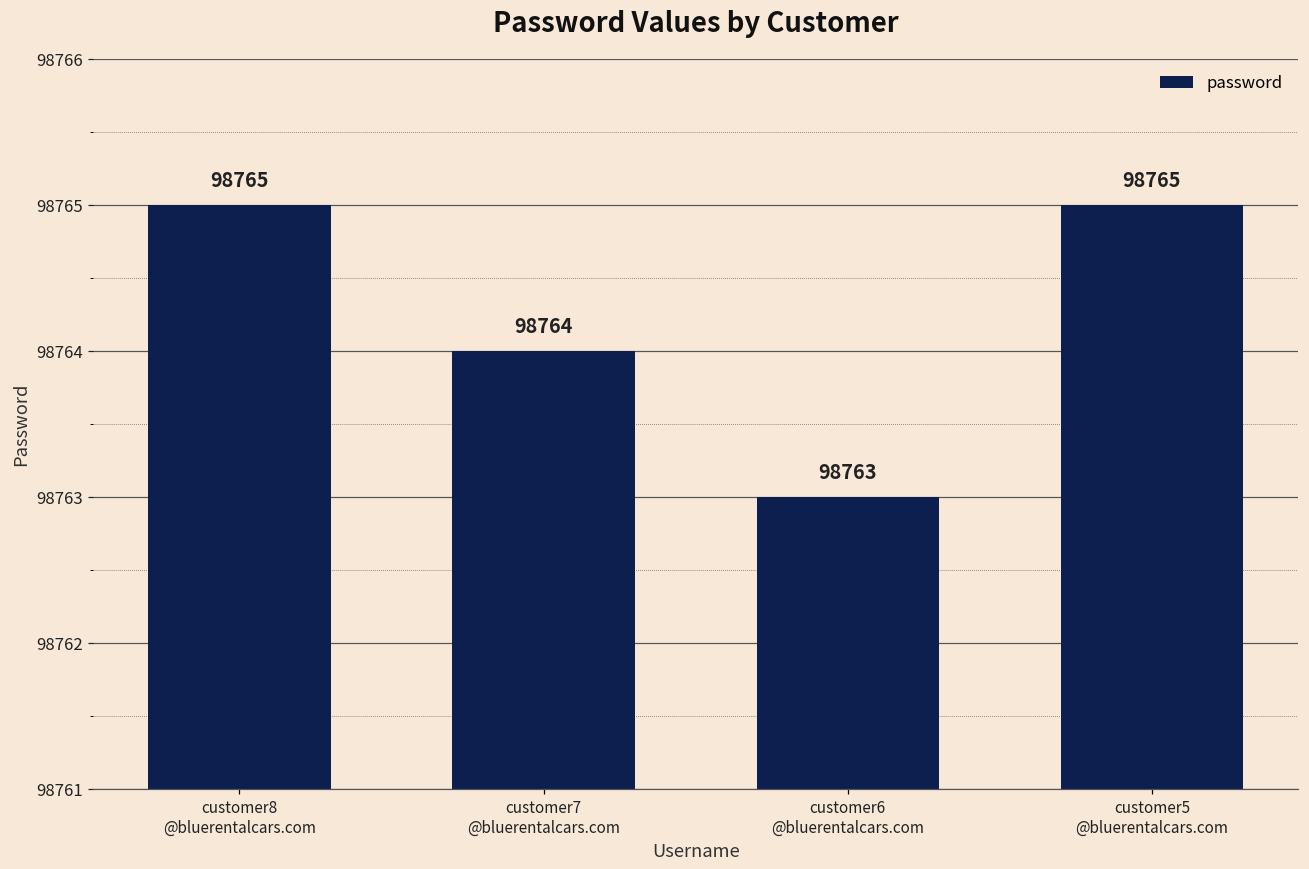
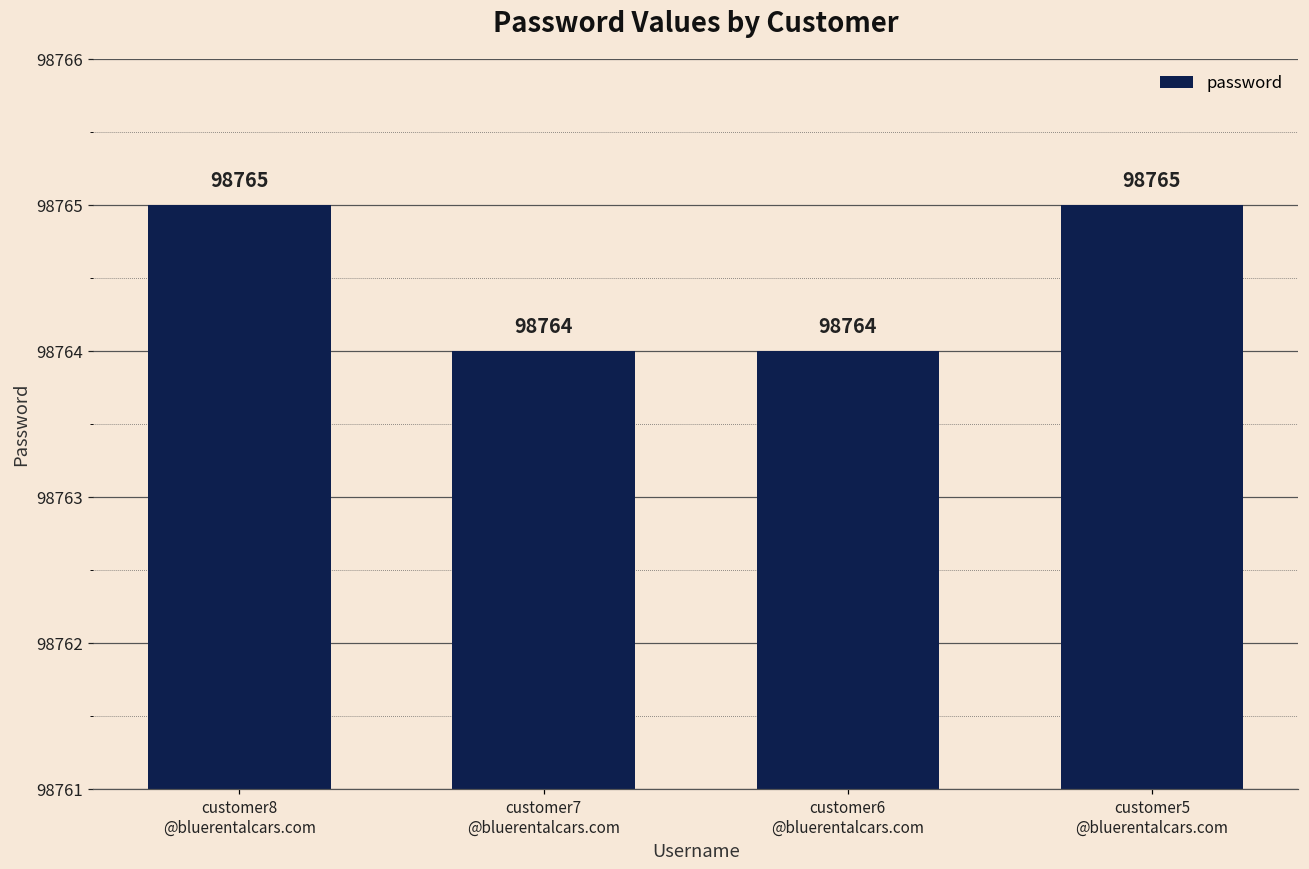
customer6 @bluerentalcars.com: 98763 -> 98764
